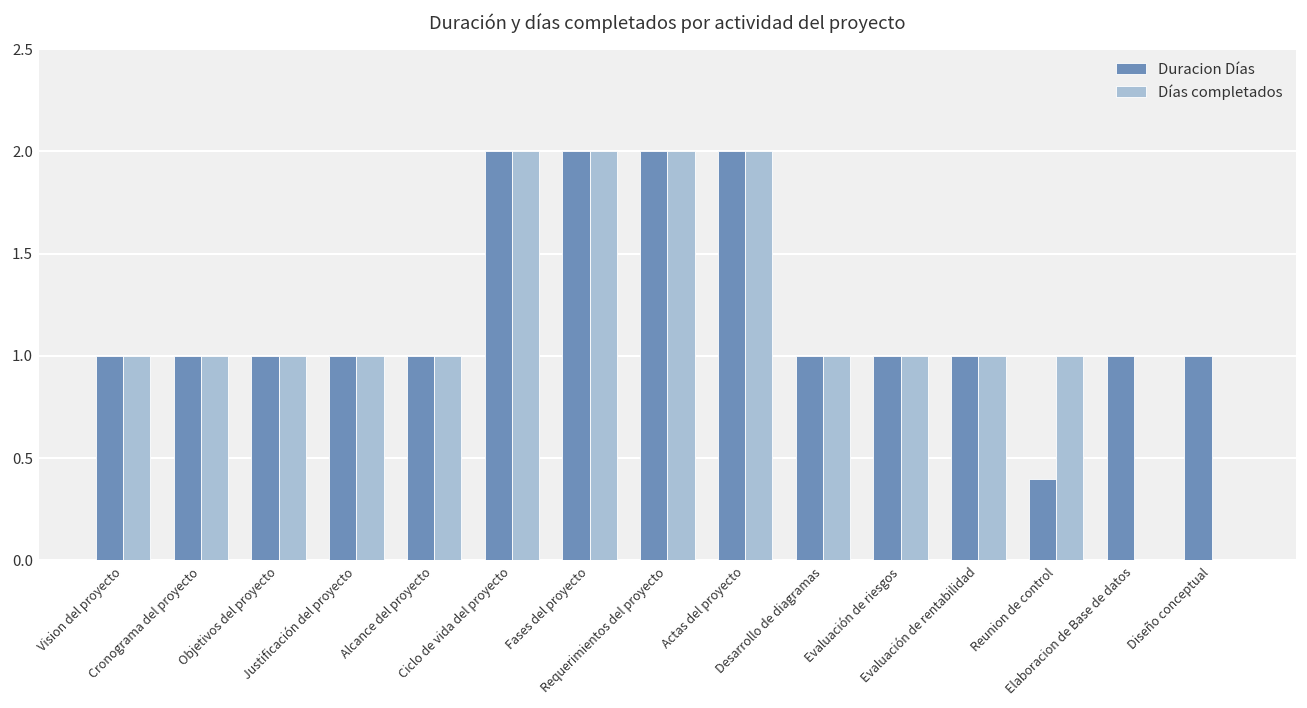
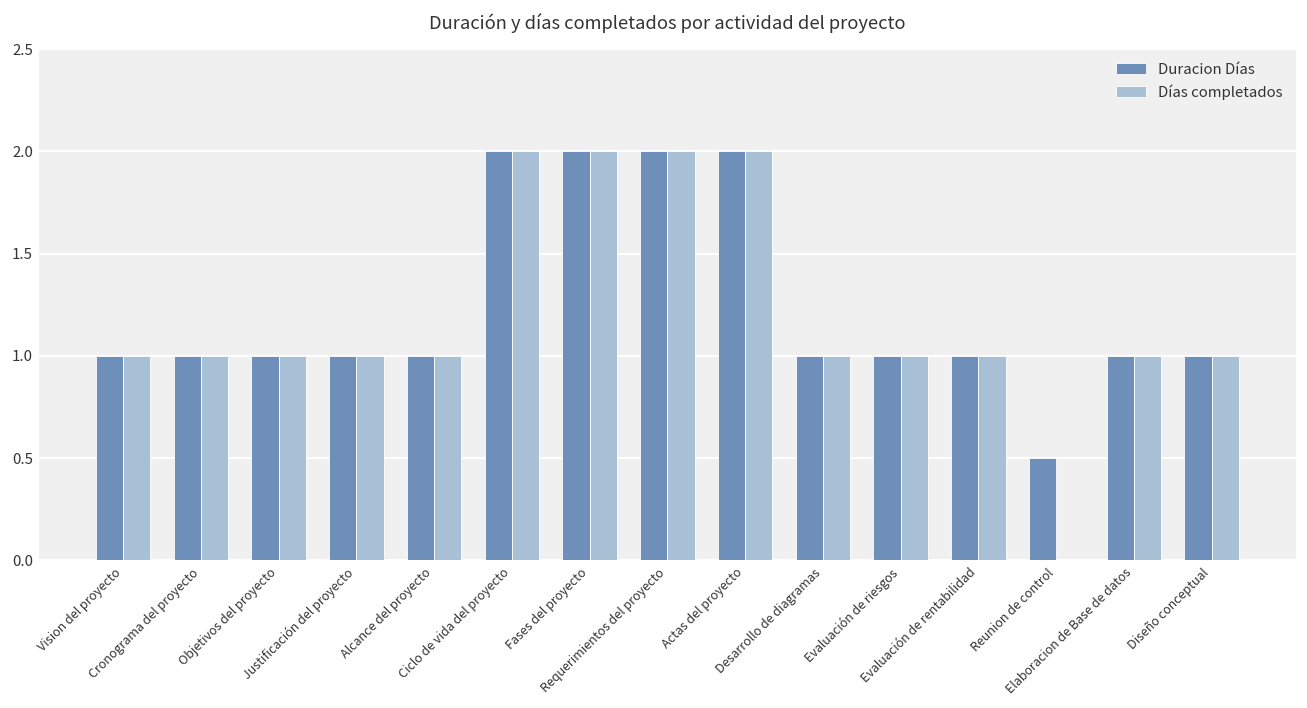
Duracion Días, Reunion de control: 0.4 -> 0.5
Días completados, Reunion de control: 1 -> 0
Días completados, Elaboracion de Base de datos: 0 -> 1
Días completados, Diseño conceptual: 0 -> 1
